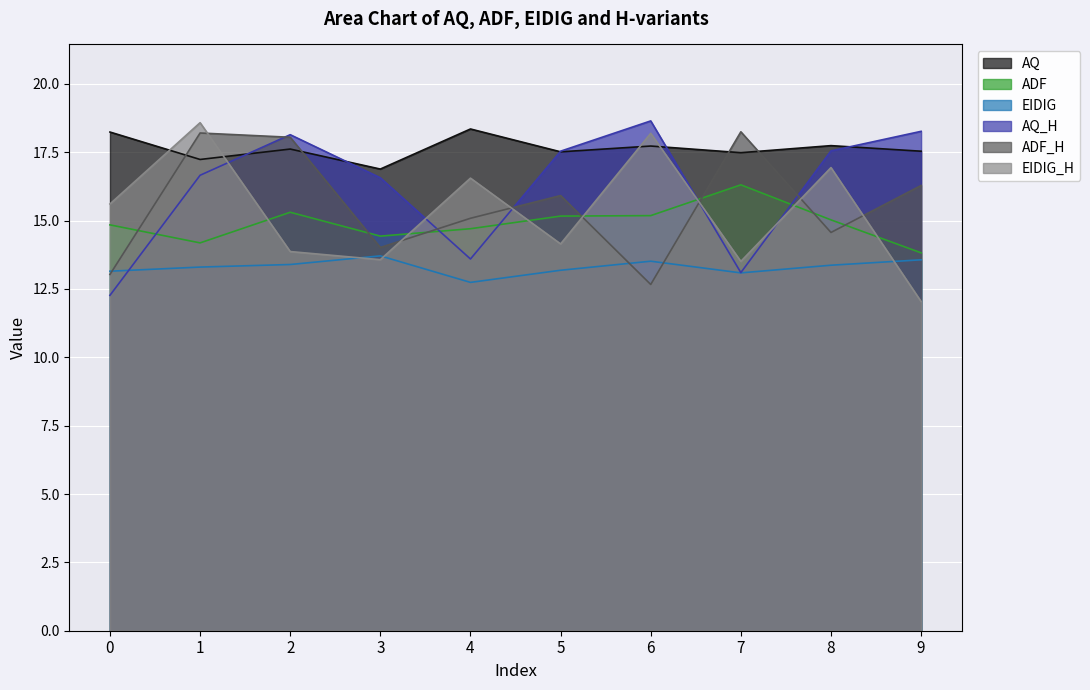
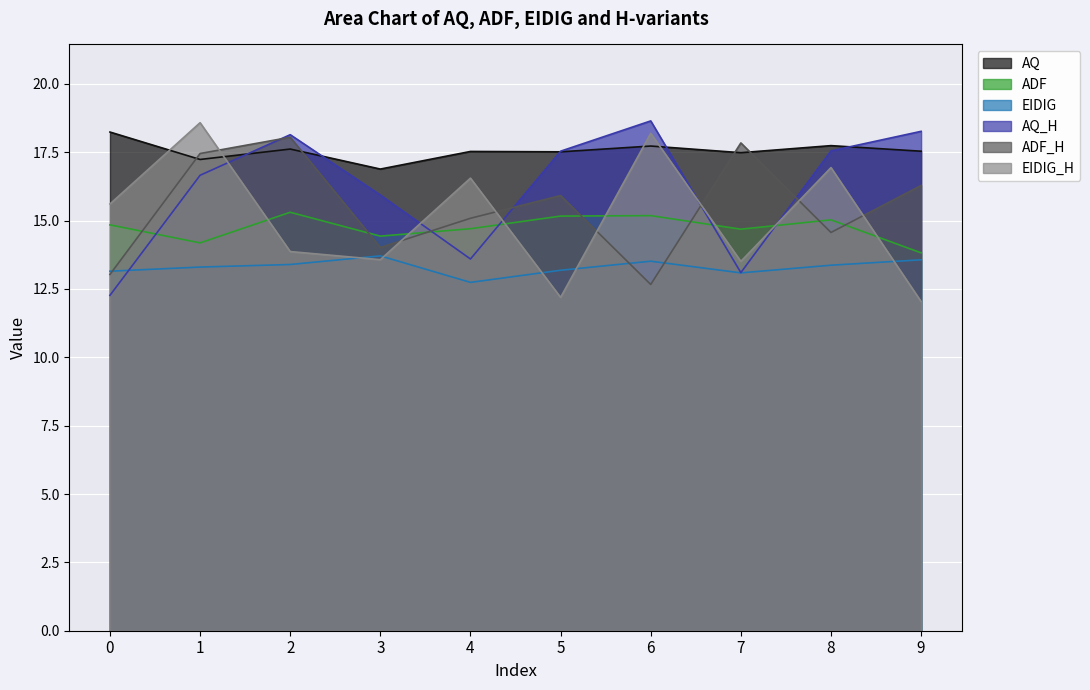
ADF_H, 1: 18.2 -> 17.5
AQ_H, 3: 16.6 -> 15.9
AQ, 4: 18.4 -> 17.5
EIDIG_H, 5: 14.1 -> 12.2
ADF, 7: 16.3 -> 14.7
ADF_H, 7: 18.2 -> 17.8
